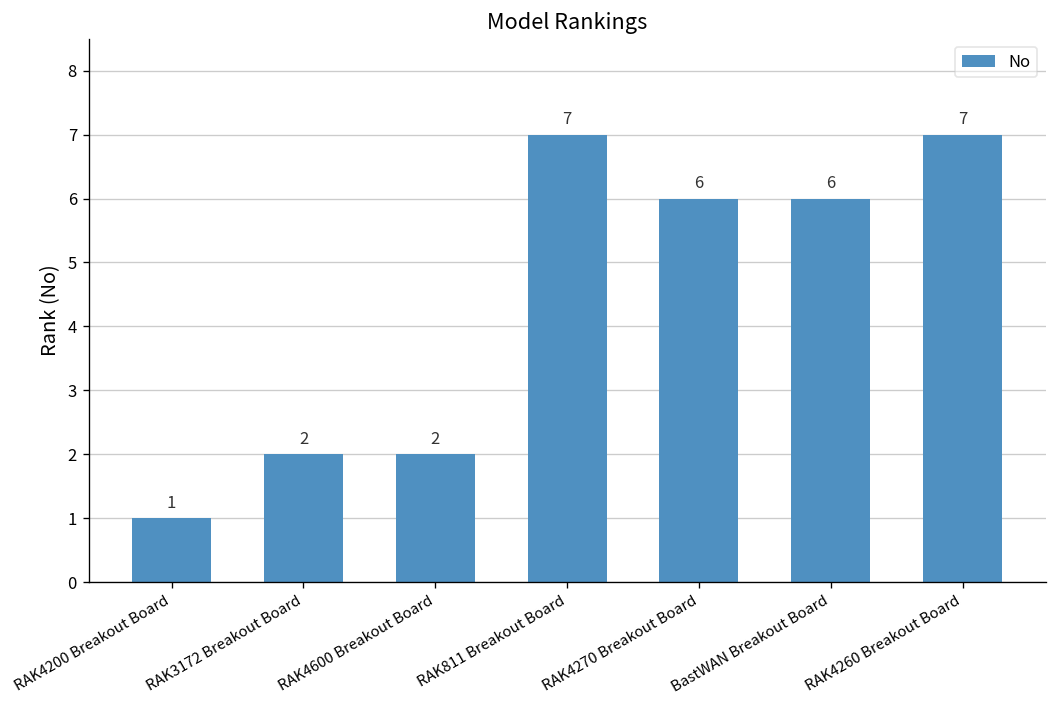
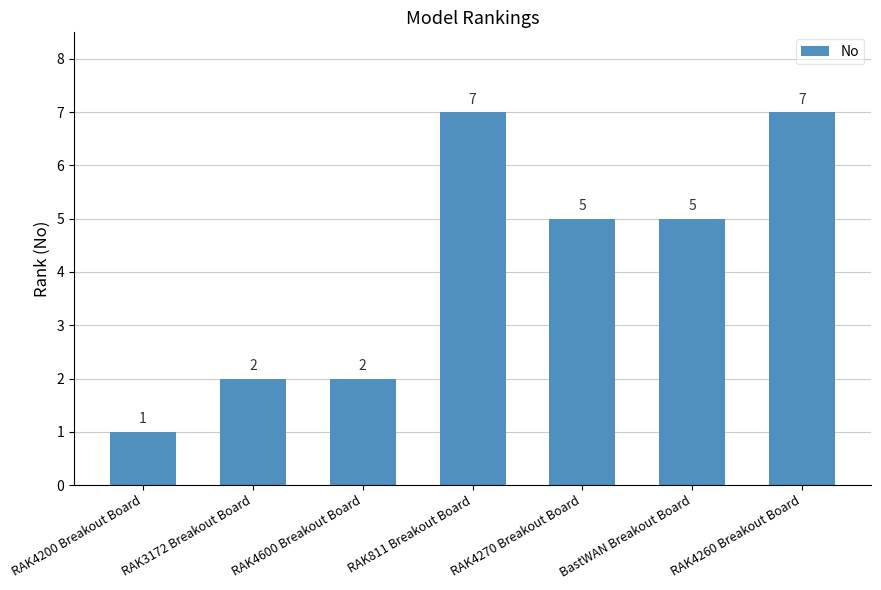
RAK4270 Breakout Board: 6 -> 5
BastWAN Breakout Board: 6 -> 5
